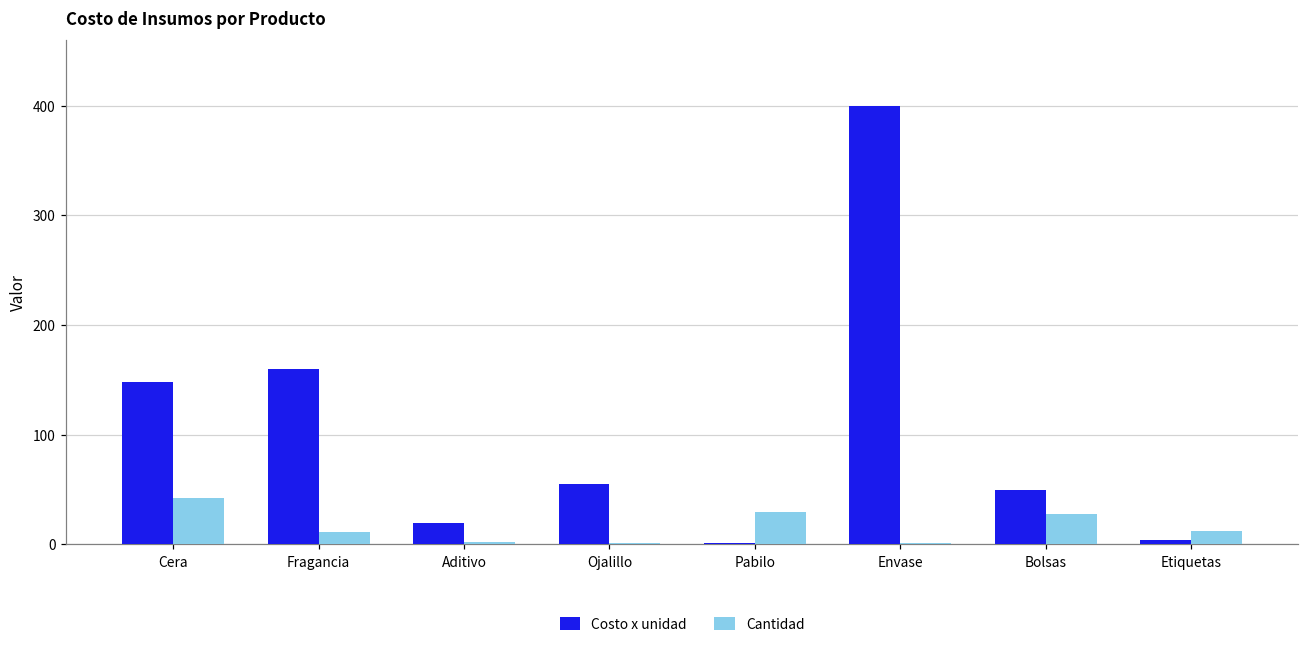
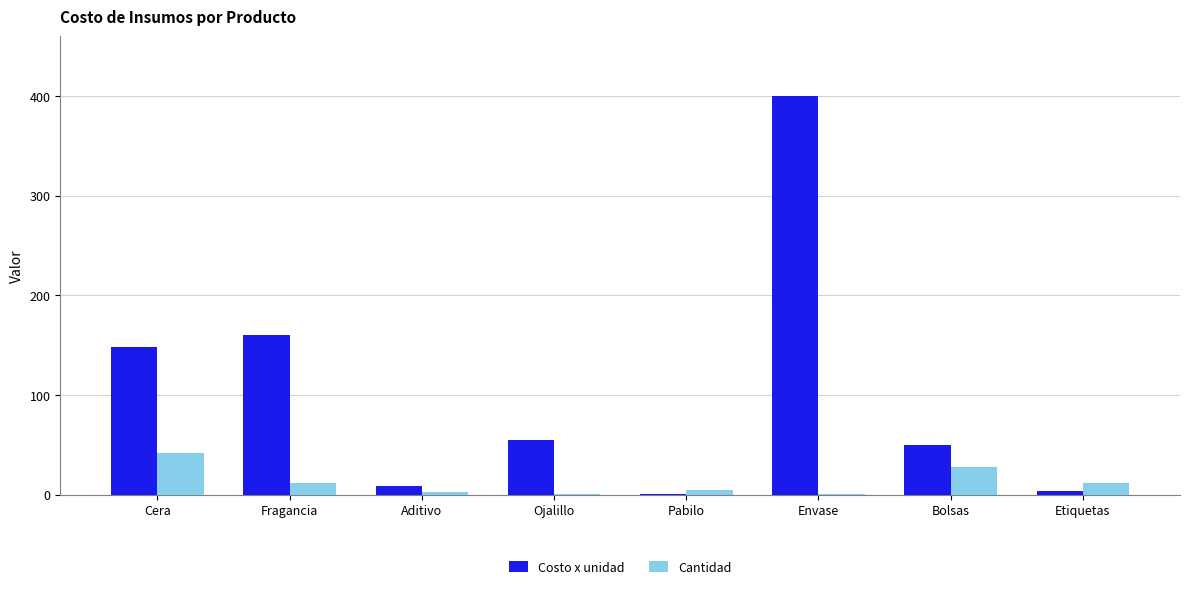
Costo x unidad, Aditivo: 20 -> 10
Cantidad, Pabilo: 30 -> 10
